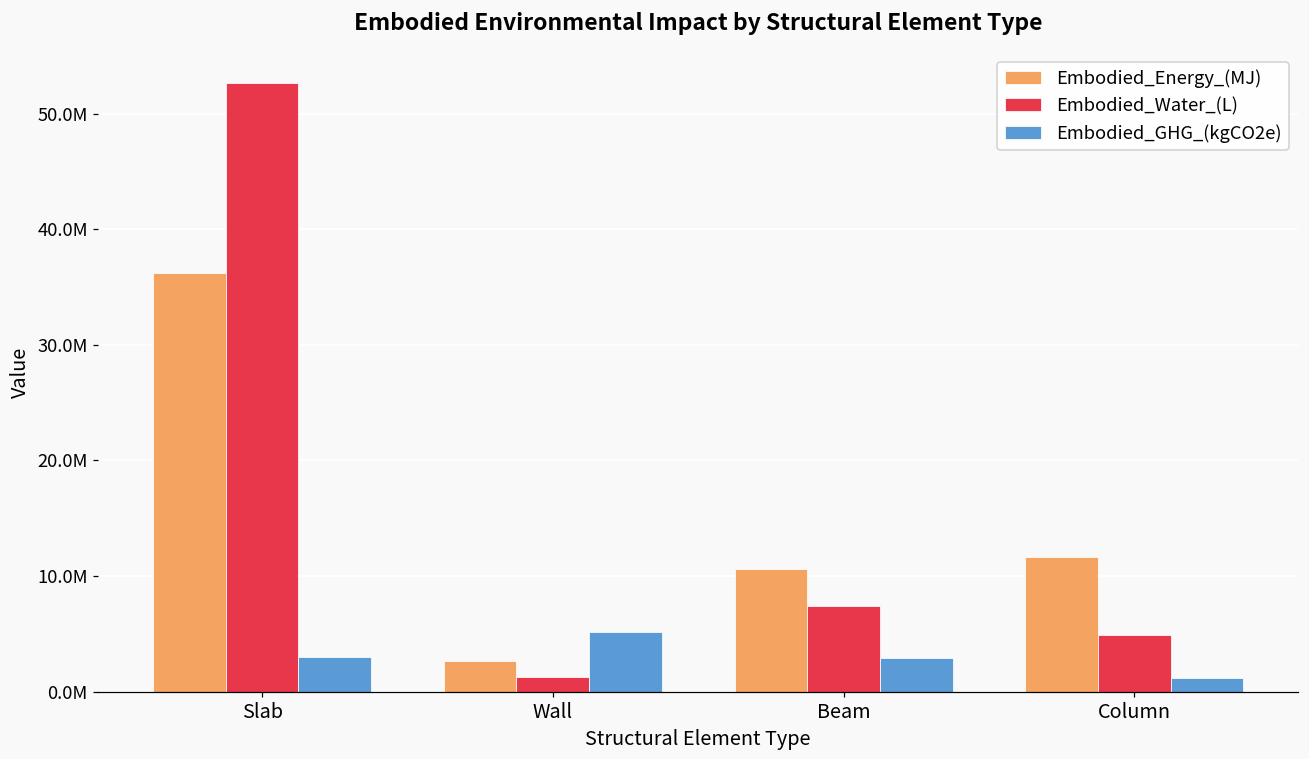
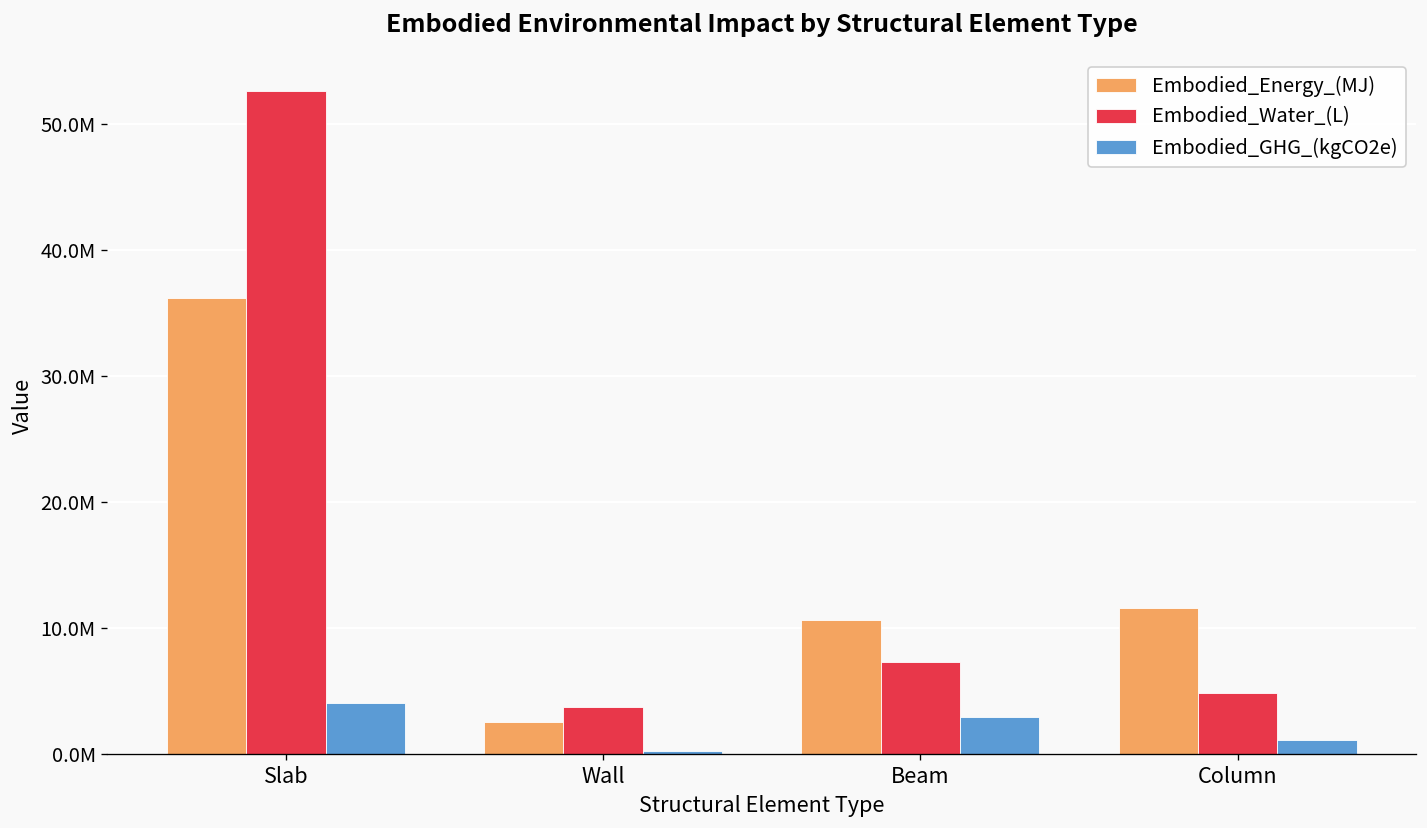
Embodied_GHG_(kgCO2e), Slab: 3000000 -> 4100000
Embodied_Water_(L), Wall: 1200000 -> 3800000
Embodied_GHG_(kgCO2e), Wall: 5100000 -> 300000
